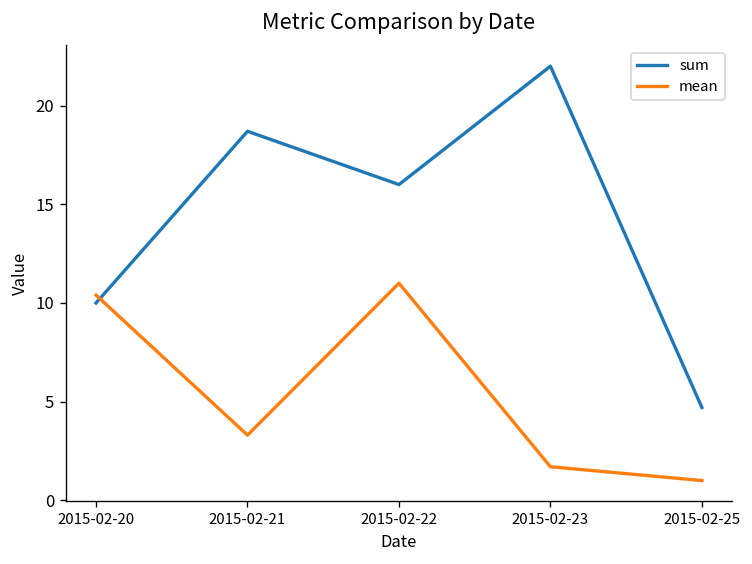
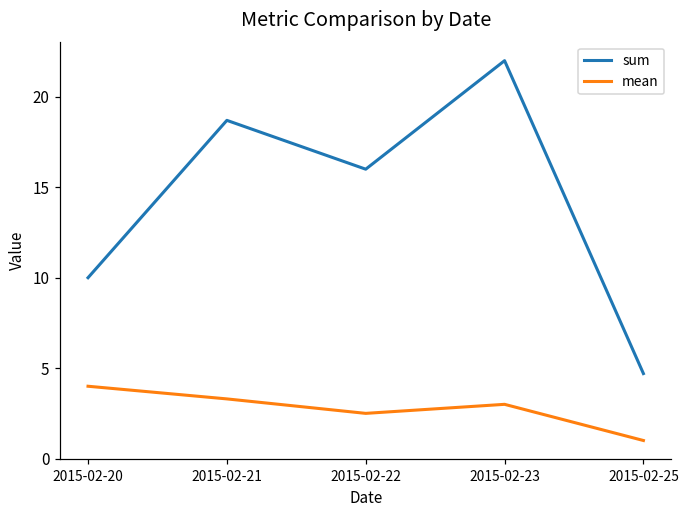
mean, 2015-02-20: 10.4 -> 4.0
mean, 2015-02-22: 11.0 -> 2.5
mean, 2015-02-23: 1.7 -> 3.0
